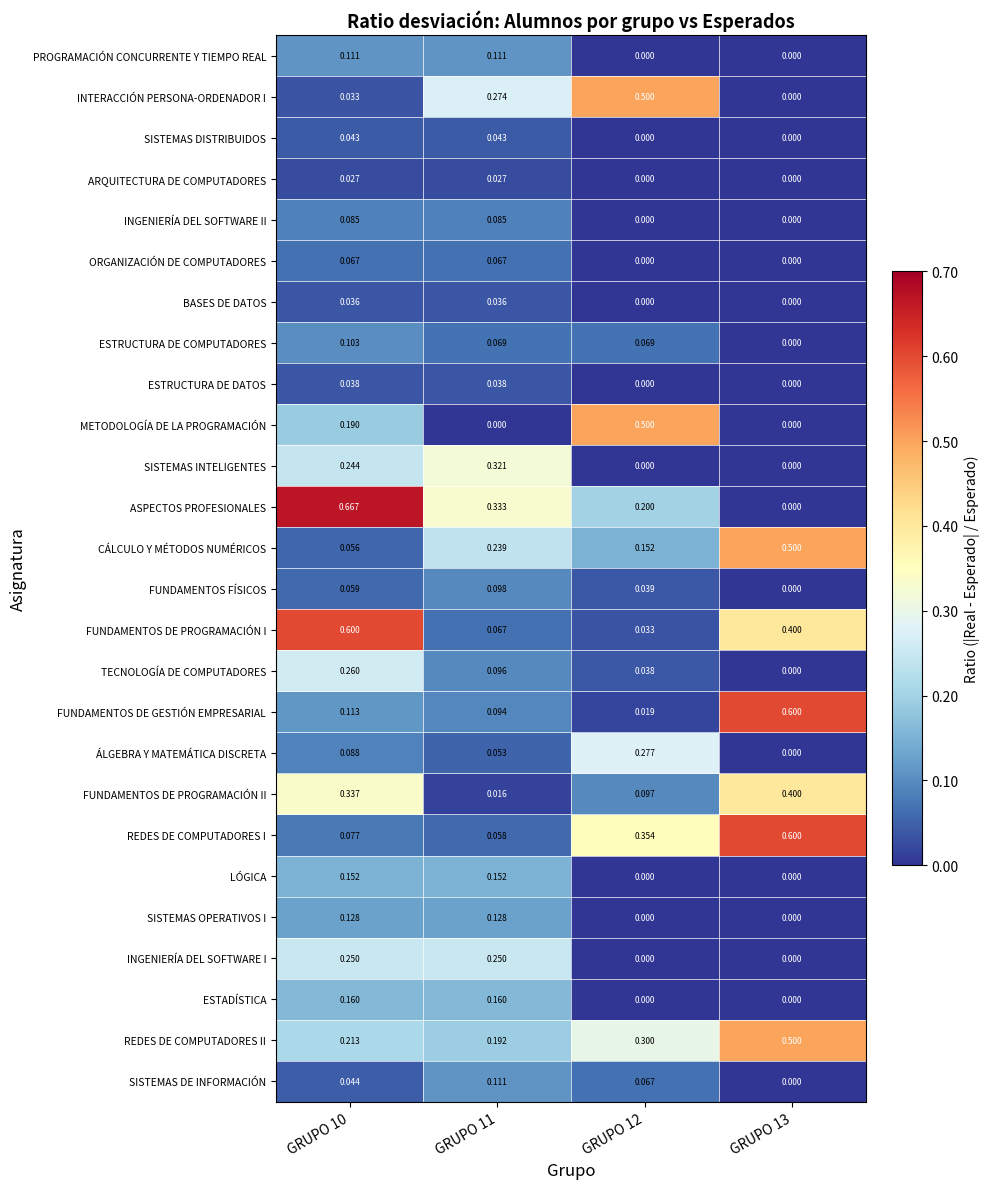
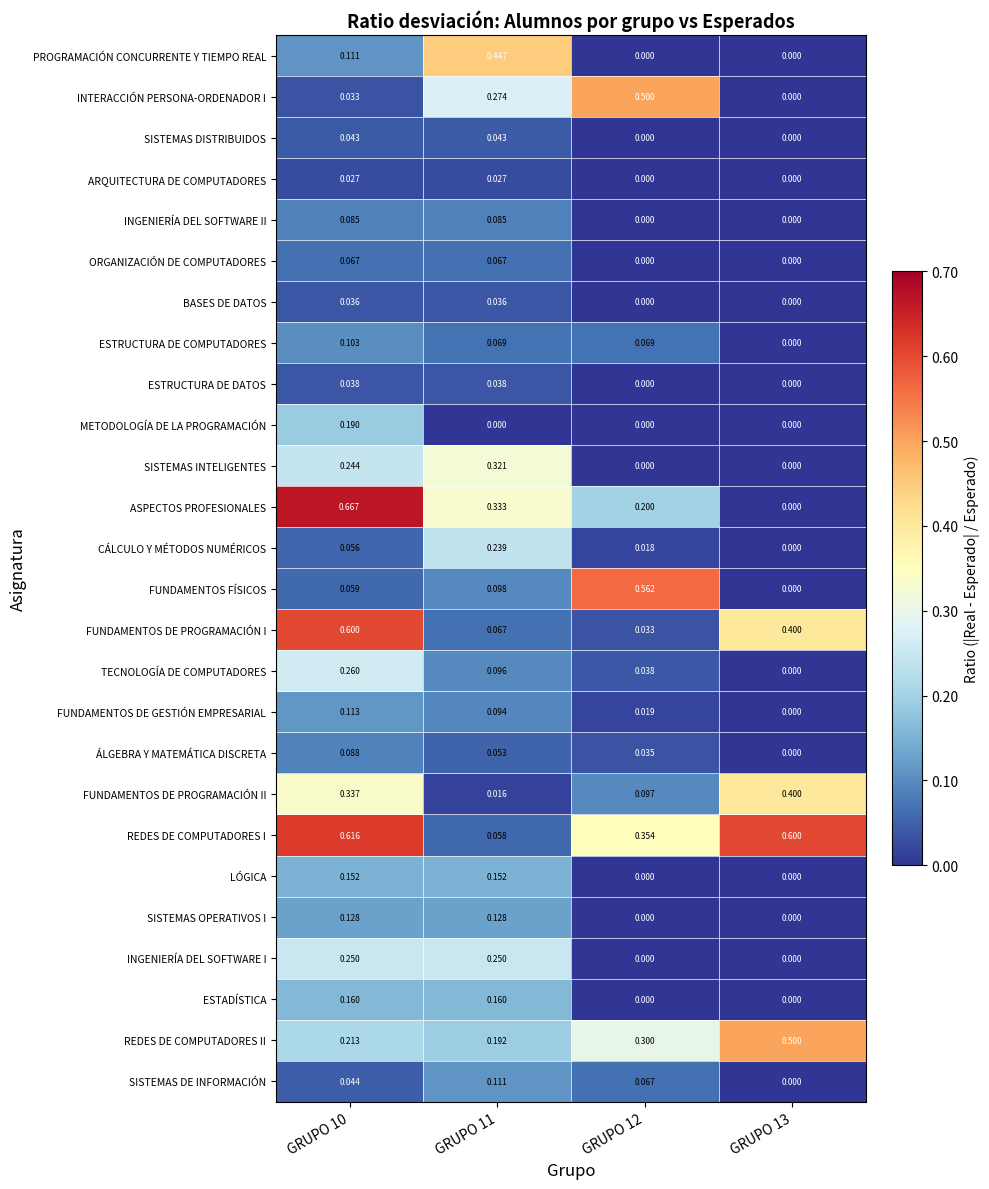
PROGRAMACIÓN CONCURRENTE Y TIEMPO REAL, GRUPO 11: 0.111 -> 0.447
METODOLOGÍA DE LA PROGRAMACIÓN, GRUPO 12: 0.500 -> 0.000
CÁLCULO Y MÉTODOS NUMÉRICOS, GRUPO 12: 0.152 -> 0.018
CÁLCULO Y MÉTODOS NUMÉRICOS, GRUPO 13: 0.500 -> 0.000
FUNDAMENTOS FÍSICOS, GRUPO 12: 0.039 -> 0.562
FUNDAMENTOS DE GESTIÓN EMPRESARIAL, GRUPO 13: 0.600 -> 0.000
ÁLGEBRA Y MATEMÁTICA DISCRETA, GRUPO 12: 0.277 -> 0.035
REDES DE COMPUTADORES I, GRUPO 10: 0.077 -> 0.616
